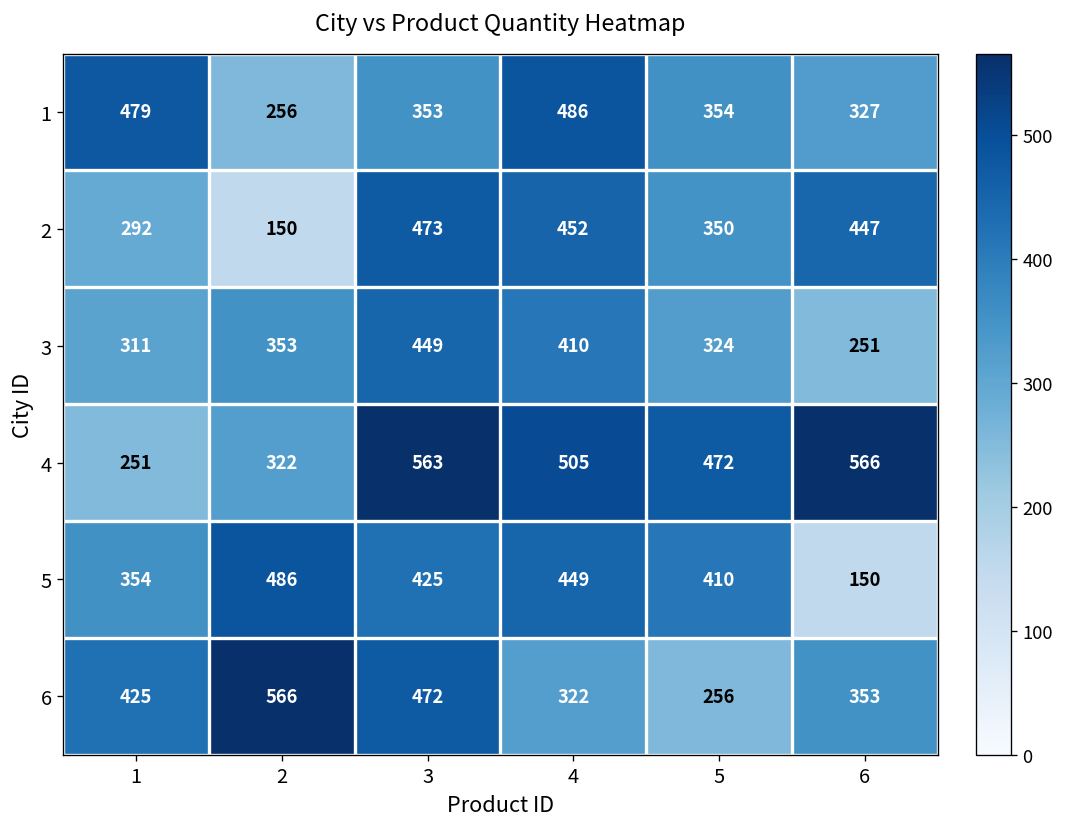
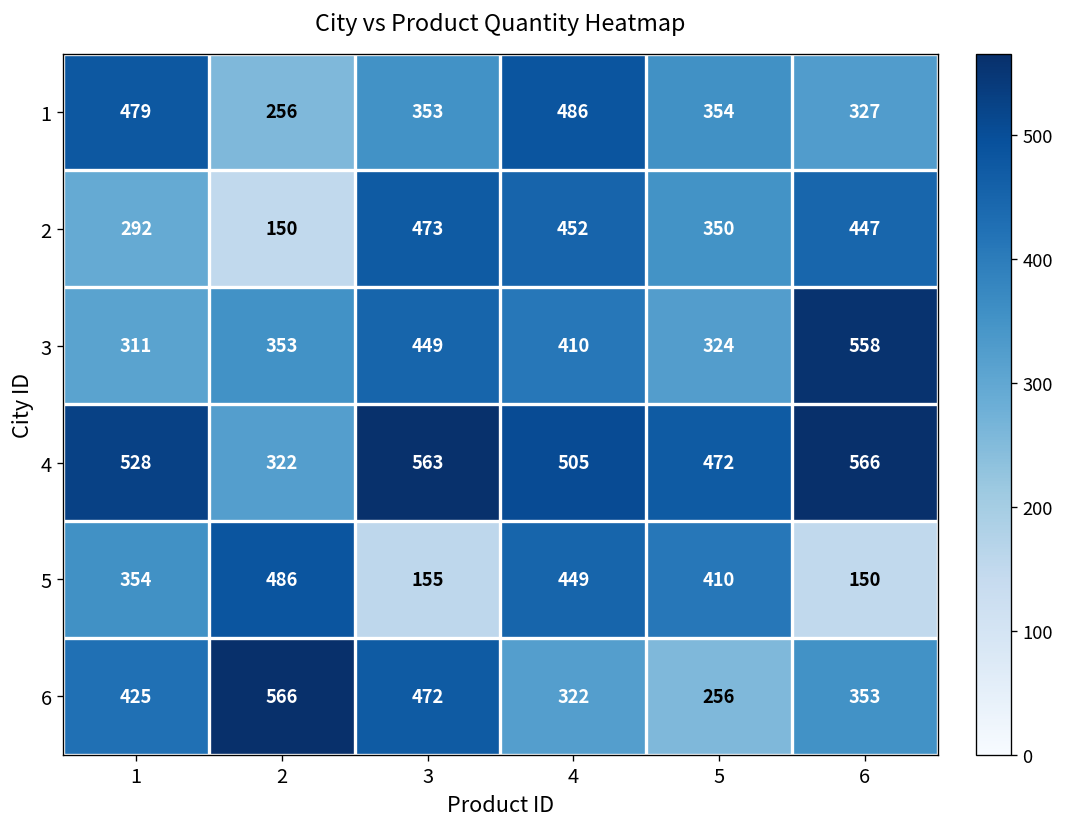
3, 6: 251 -> 558
4, 1: 251 -> 528
5, 3: 425 -> 155
